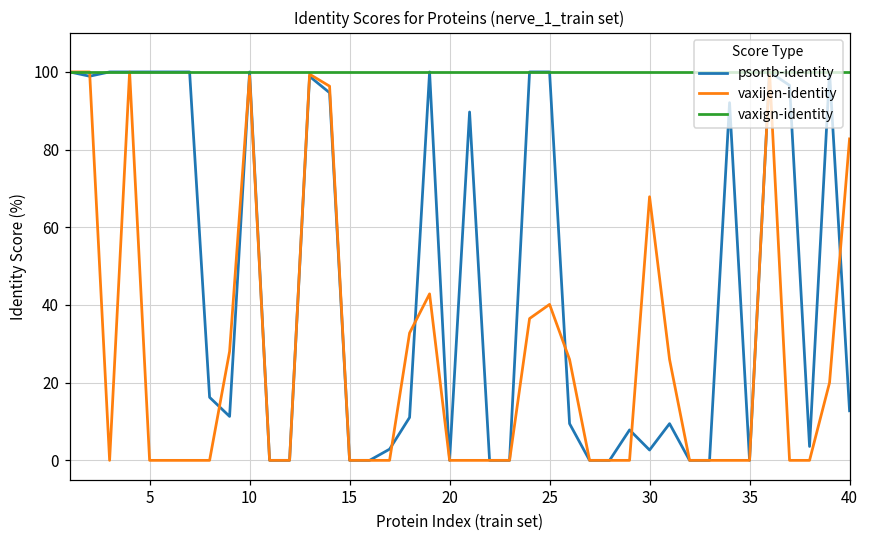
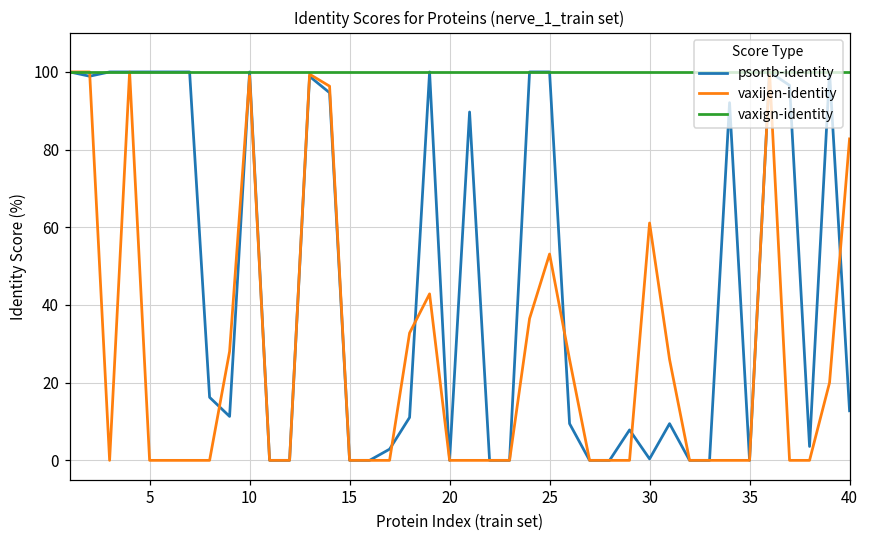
vaxijen-identity, 25: 40 -> 53
psortb-identity, 30: 3 -> 0
vaxijen-identity, 30: 68 -> 61
